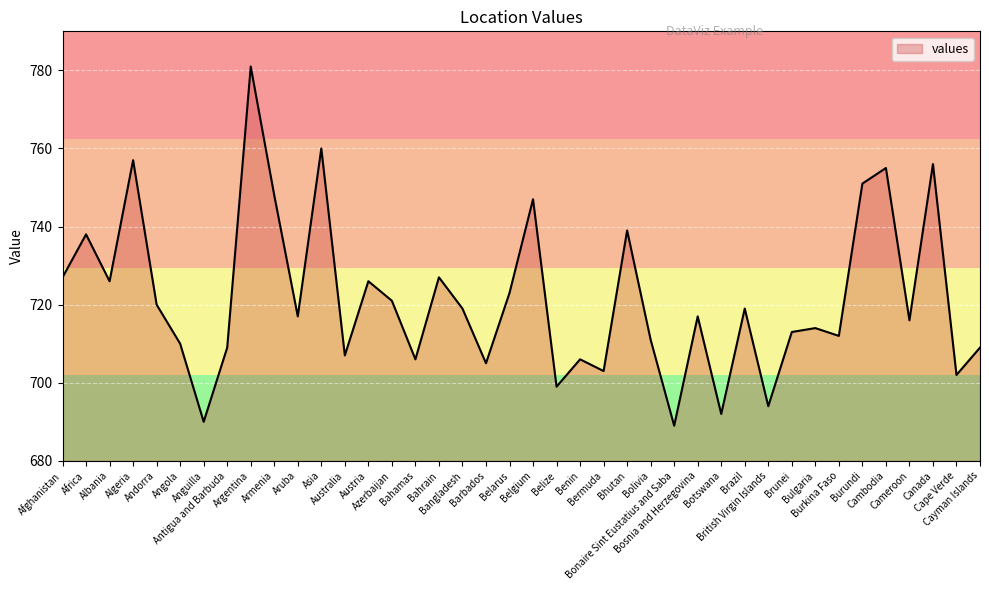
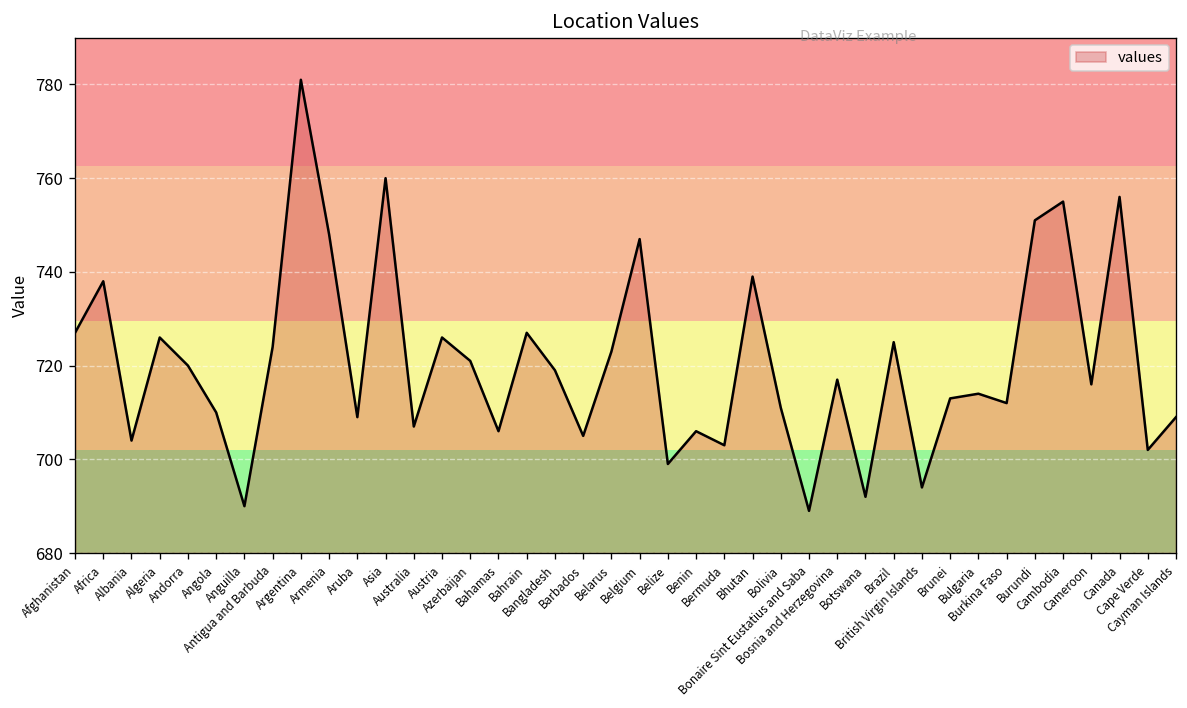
Albania: 726 -> 704
Algeria: 757 -> 726
Antigua and Barbuda: 709 -> 724
Aruba: 717 -> 709
Brazil: 719 -> 725
